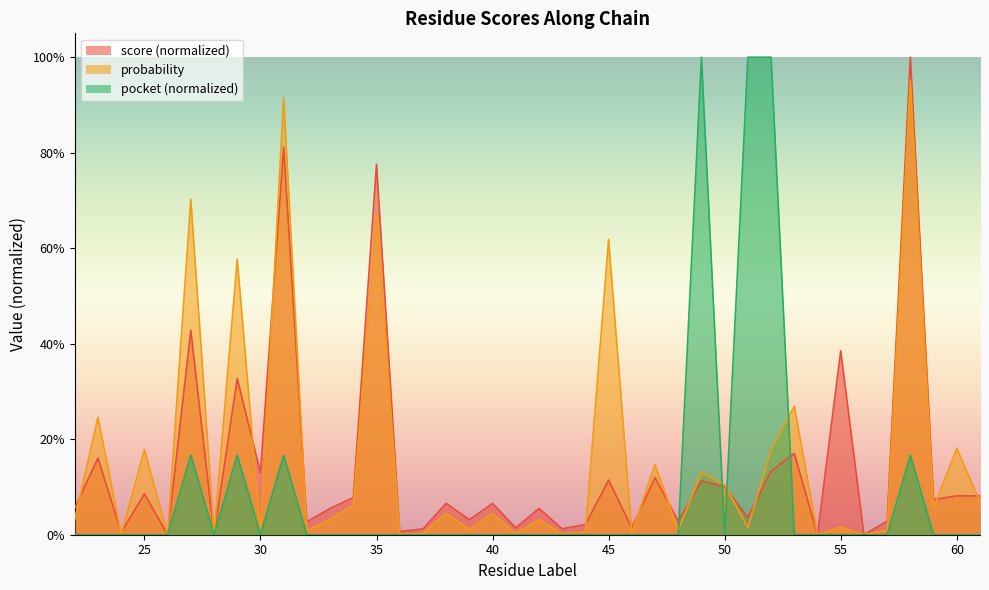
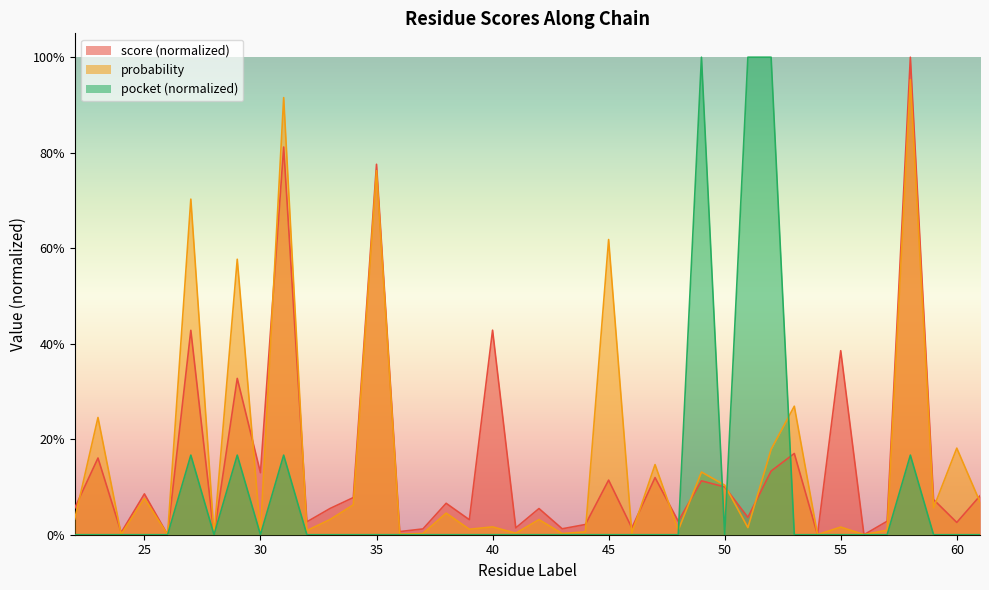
probability, 25: 18% -> 8%
probability, 35: 67% -> 76%
score (normalized), 40: 7% -> 43%
probability, 40: 4% -> 2%
score (normalized), 60: 8% -> 3%
